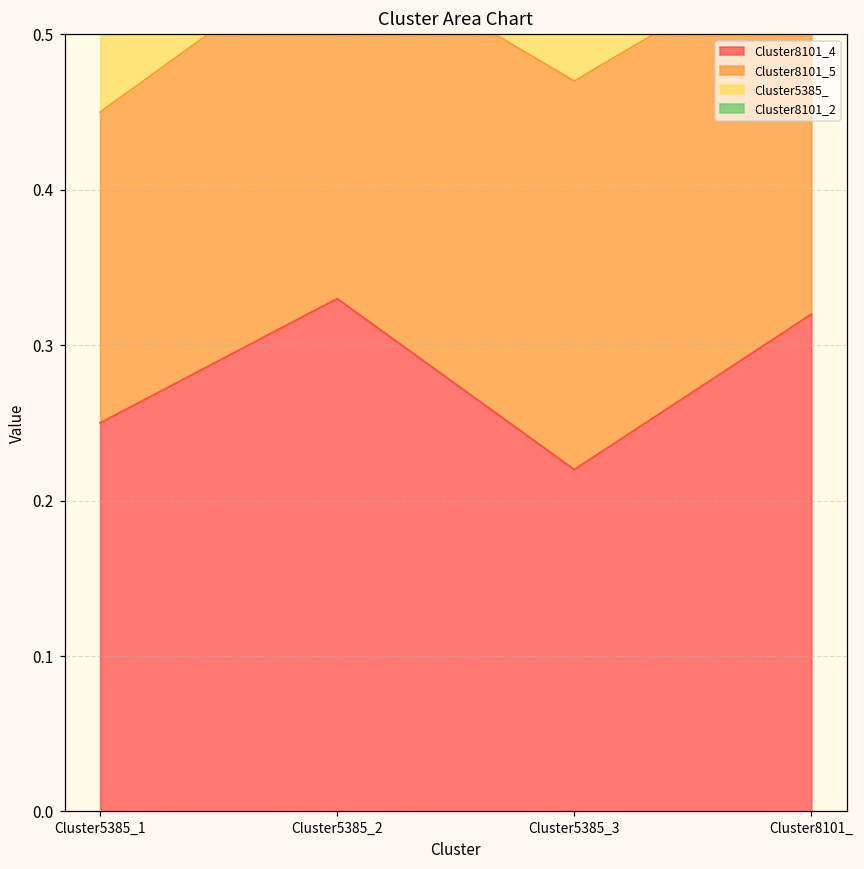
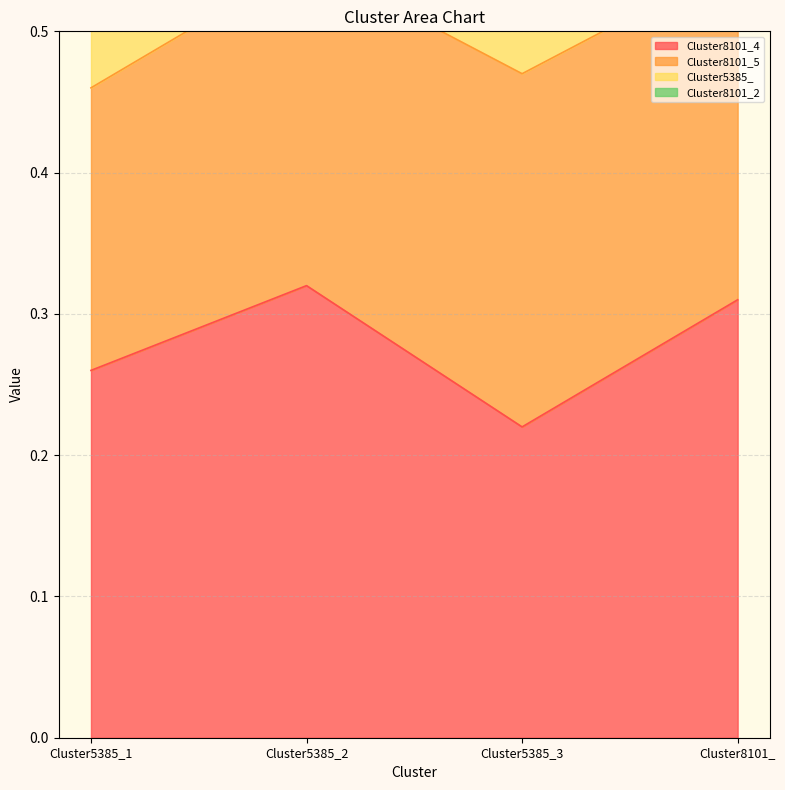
Cluster8101_4, Cluster5385_1: 0.25 -> 0.26
Cluster8101_4, Cluster5385_2: 0.33 -> 0.32
Cluster8101_4, Cluster8101_: 0.32 -> 0.31
